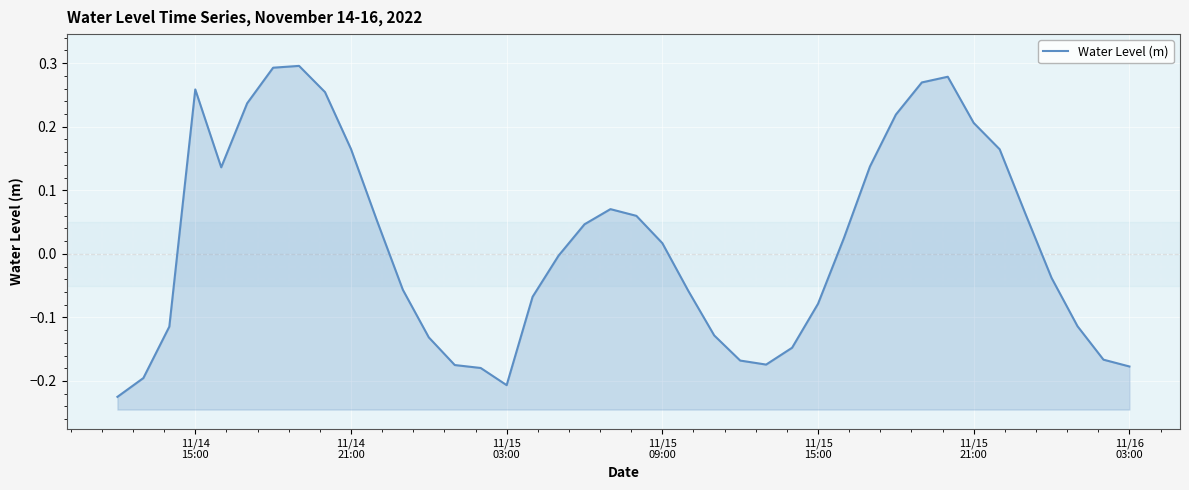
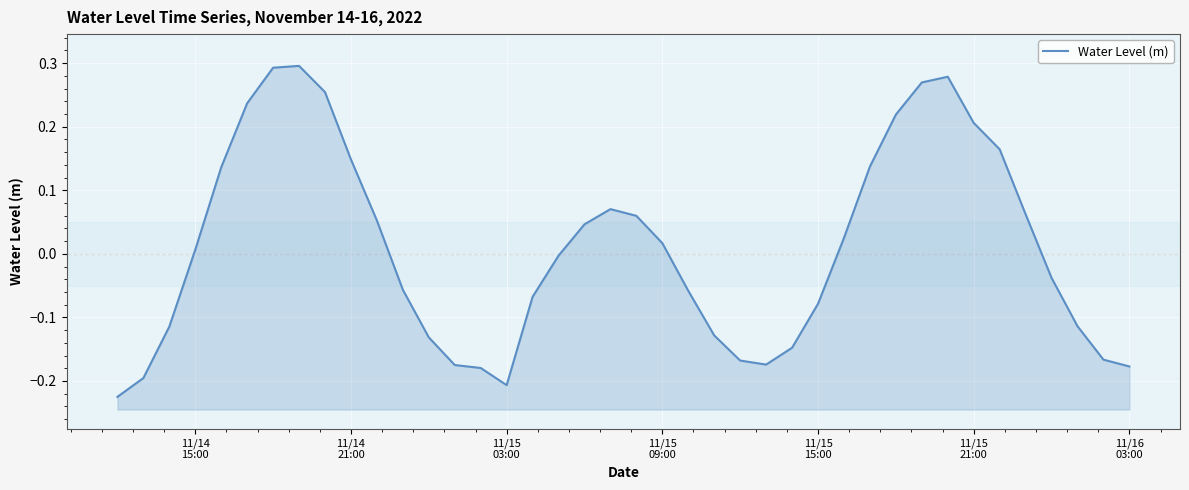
11/14 15:00: 0.26 -> 0.01
11/14 21:00: 0.17 -> 0.15
